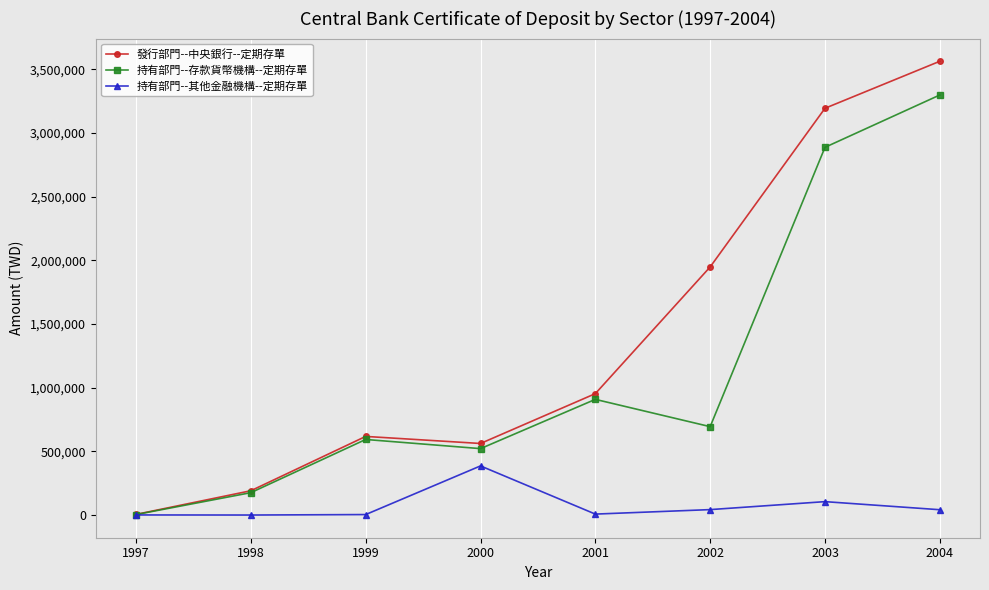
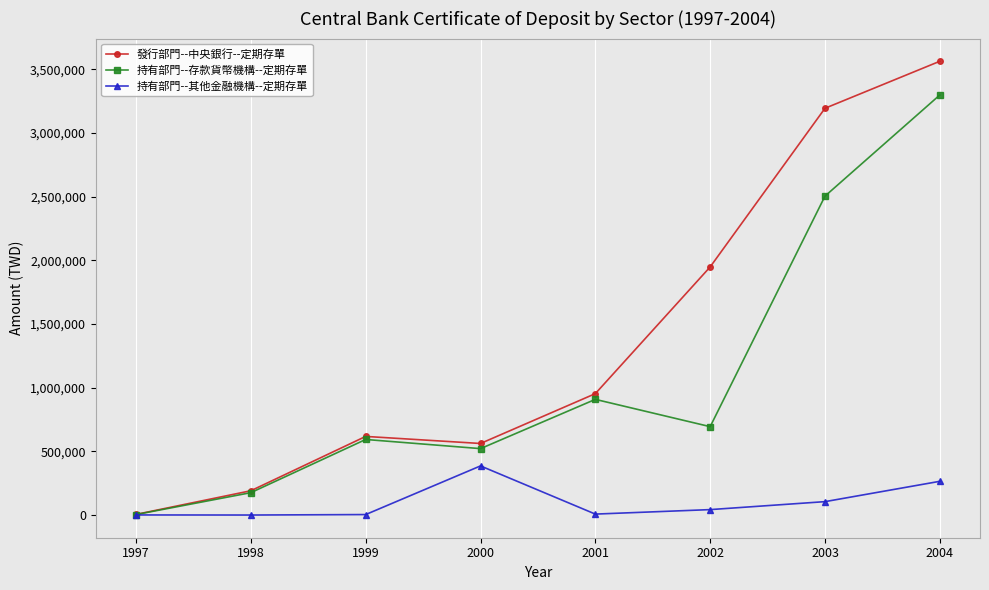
持有部門--存款貨幣機構--定期存單, 2003: 2,890,000 -> 2,500,000
持有部門--其他金融機構--定期存單, 2004: 40,000 -> 260,000
